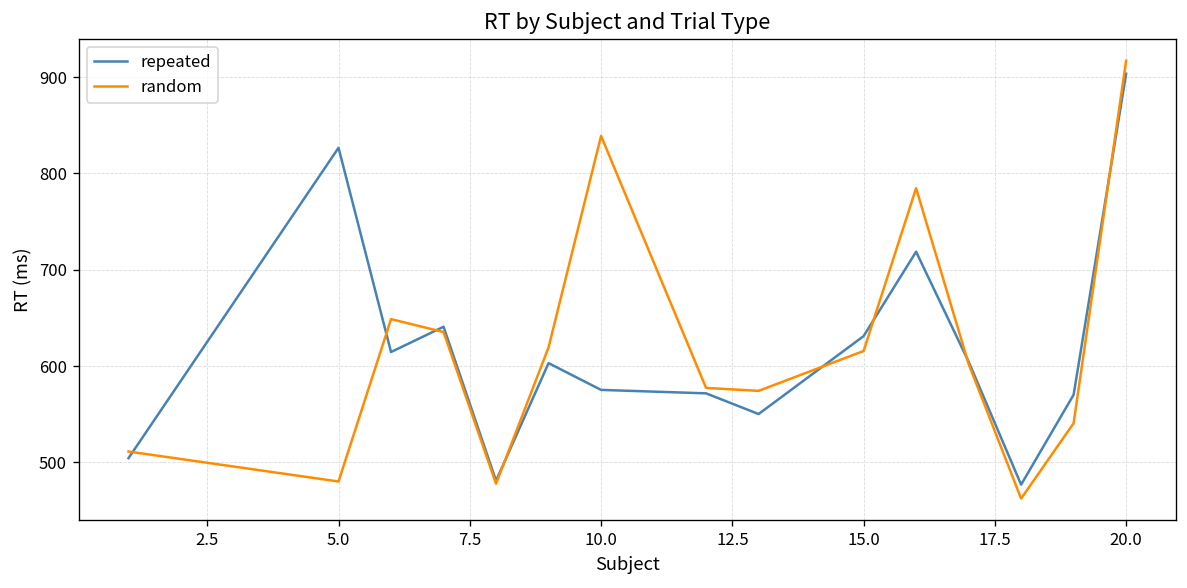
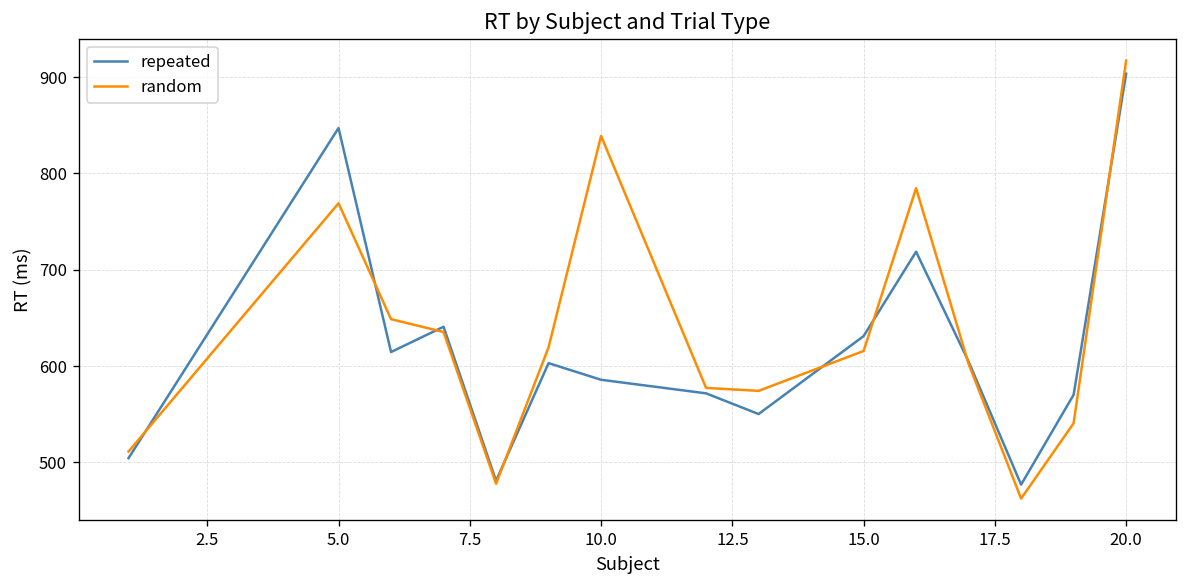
repeated, 5.0: 830 -> 850
random, 5.0: 480 -> 770
repeated, 10.0: 580 -> 590
